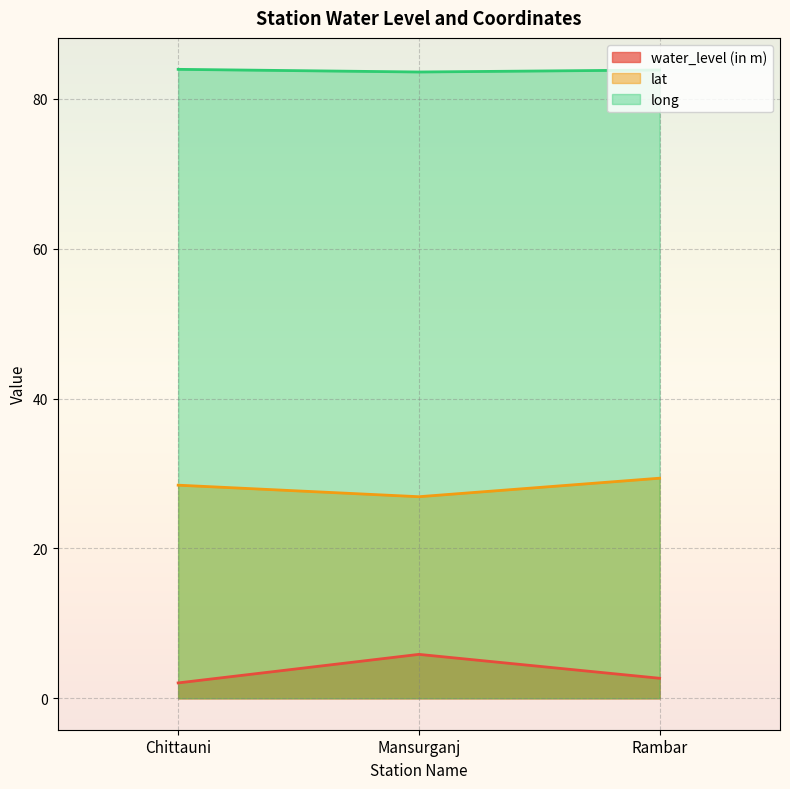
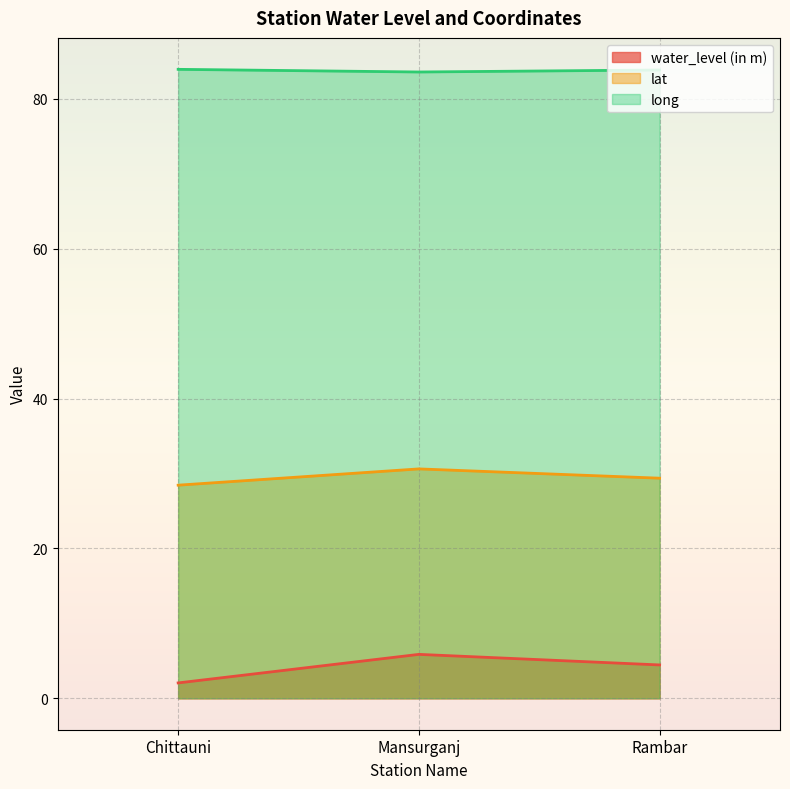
lat, Mansurganj: 27 -> 31
water_level (in m), Rambar: 3 -> 4
